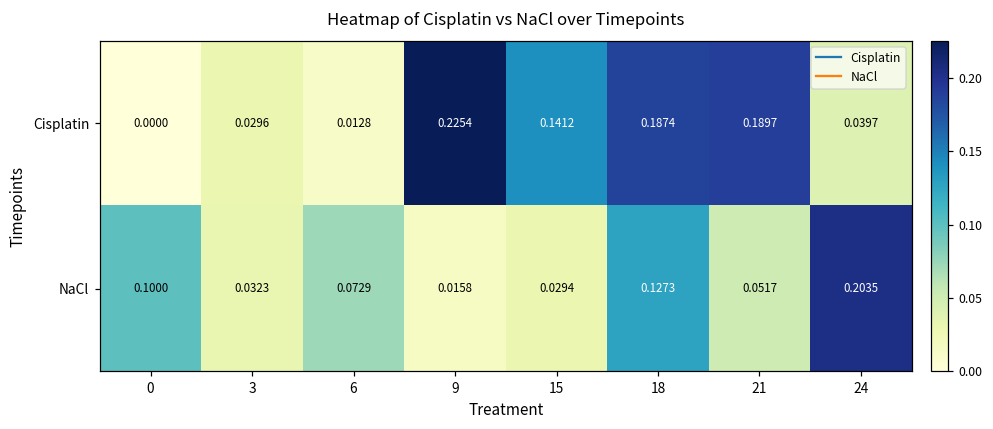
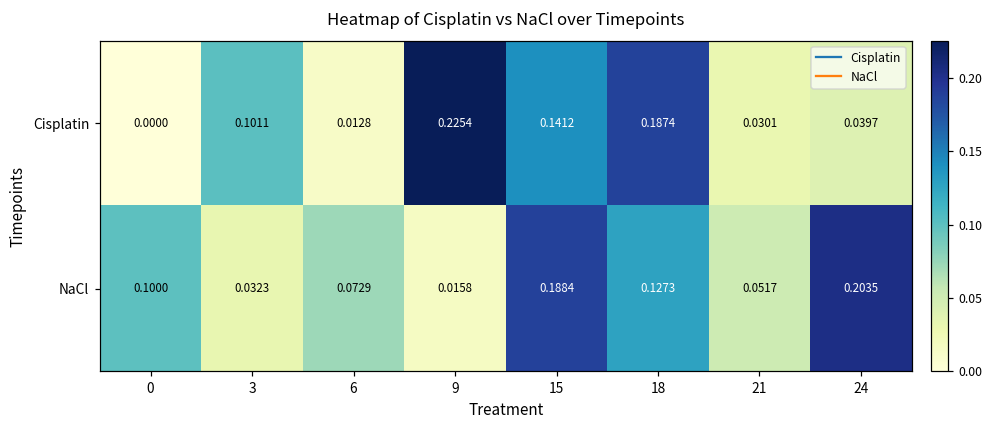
Cisplatin, 3: 0.0296 -> 0.1011
Cisplatin, 21: 0.1897 -> 0.0301
NaCl, 15: 0.0294 -> 0.1884
